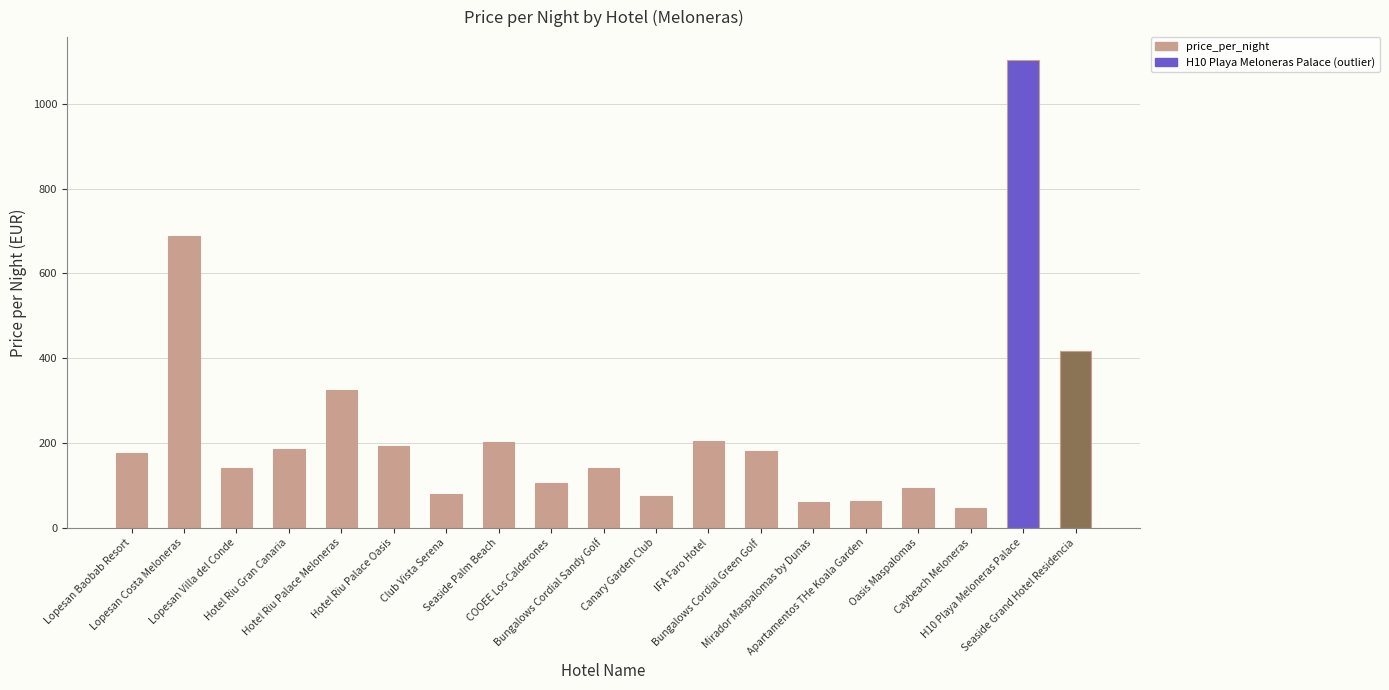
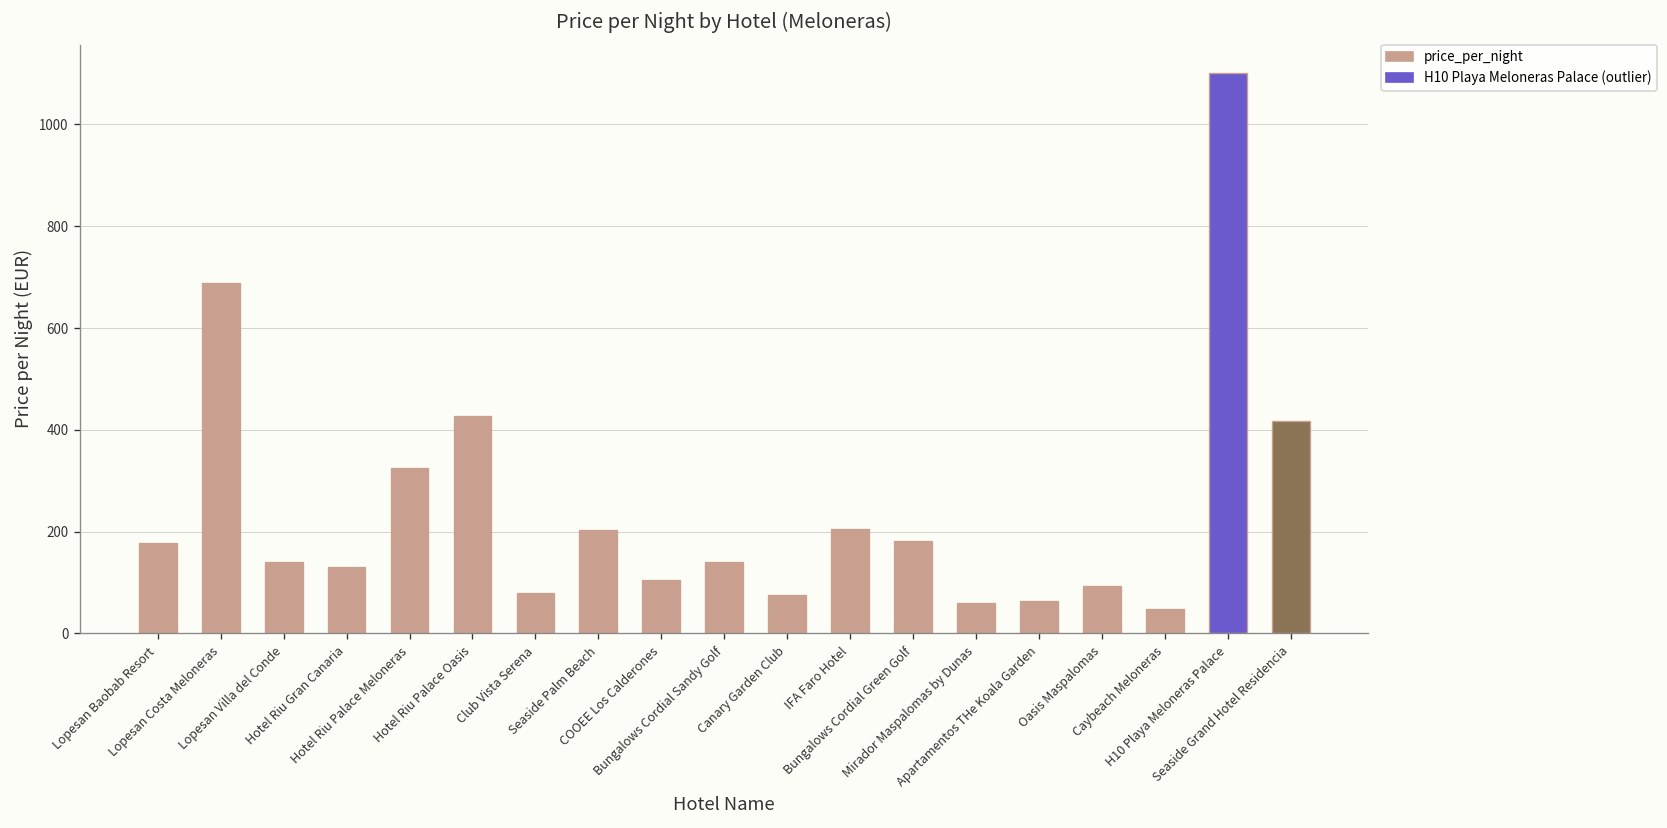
Hotel Riu Gran Canaria: 190 -> 130
Hotel Riu Palace Oasis: 190 -> 430
